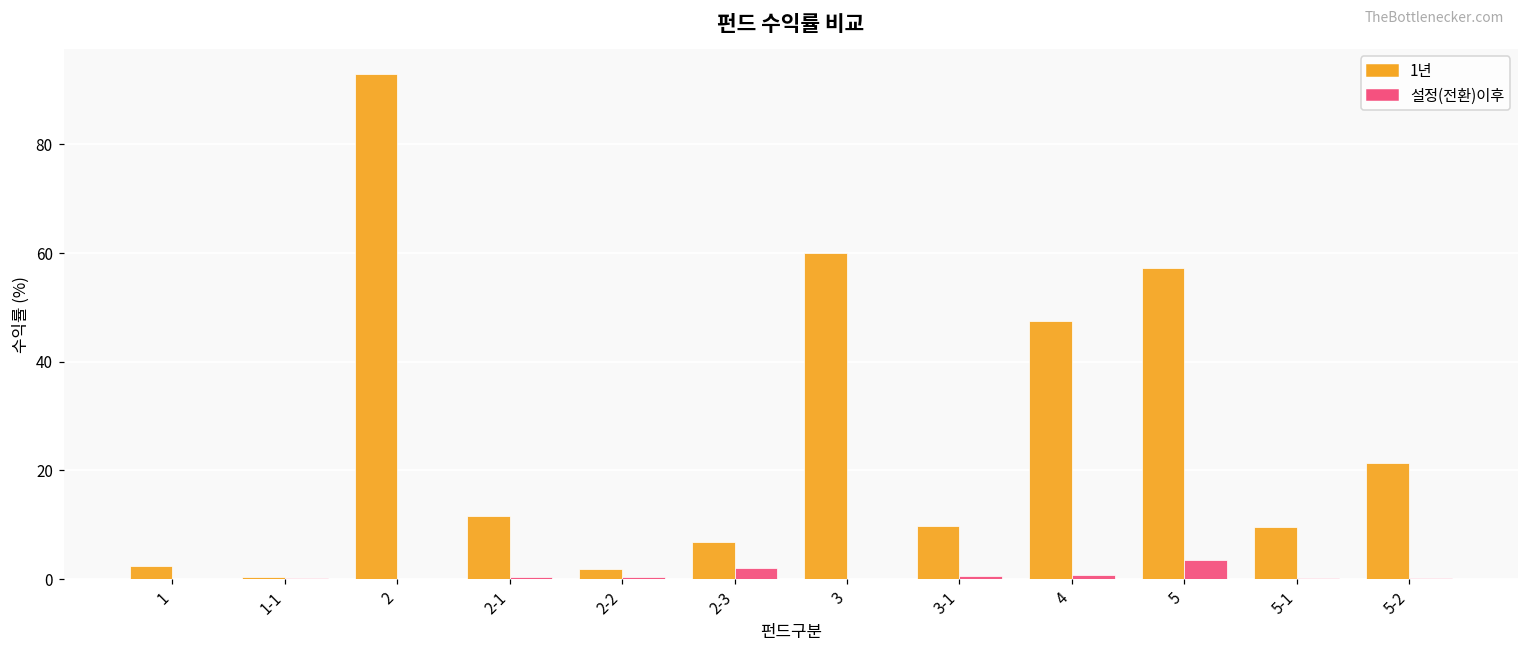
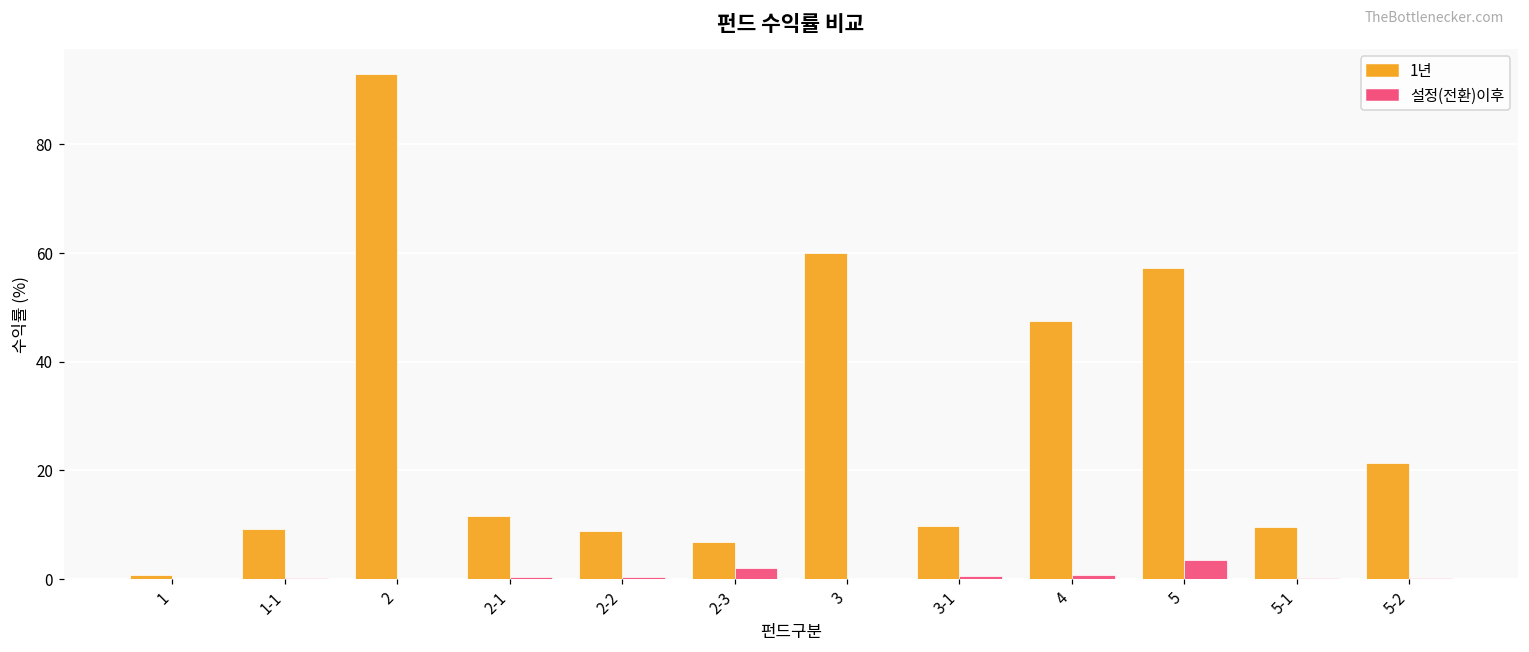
1년, 1: 2 -> 1
1년, 1-1: 0 -> 9
1년, 2-2: 2 -> 9
